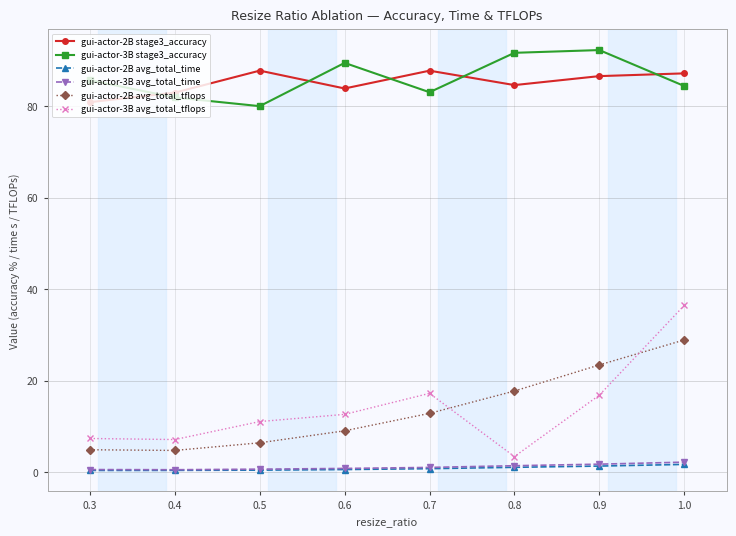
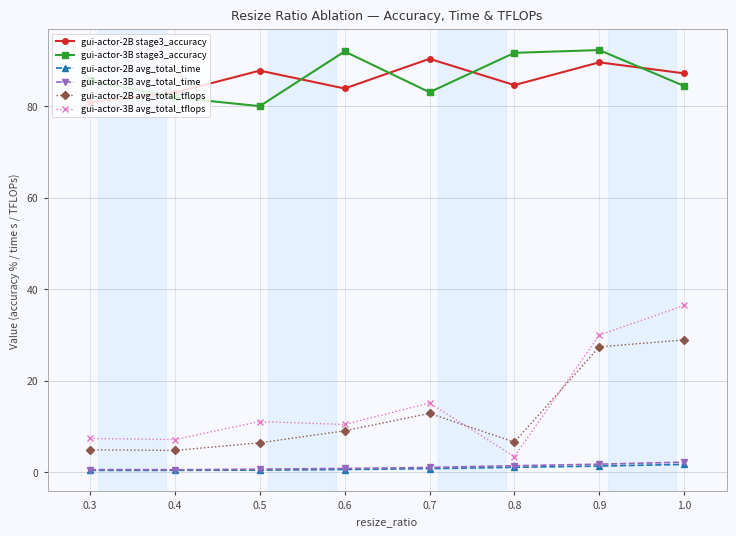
gui-actor-3B stage3_accuracy, 0.6: 89 -> 92
gui-actor-3B avg_total_tflops, 0.6: 13 -> 10
gui-actor-2B stage3_accuracy, 0.7: 88 -> 90
gui-actor-3B avg_total_tflops, 0.7: 17 -> 15
gui-actor-2B avg_total_tflops, 0.8: 18 -> 7
gui-actor-2B stage3_accuracy, 0.9: 87 -> 90
gui-actor-2B avg_total_tflops, 0.9: 23 -> 27
gui-actor-3B avg_total_tflops, 0.9: 17 -> 30
